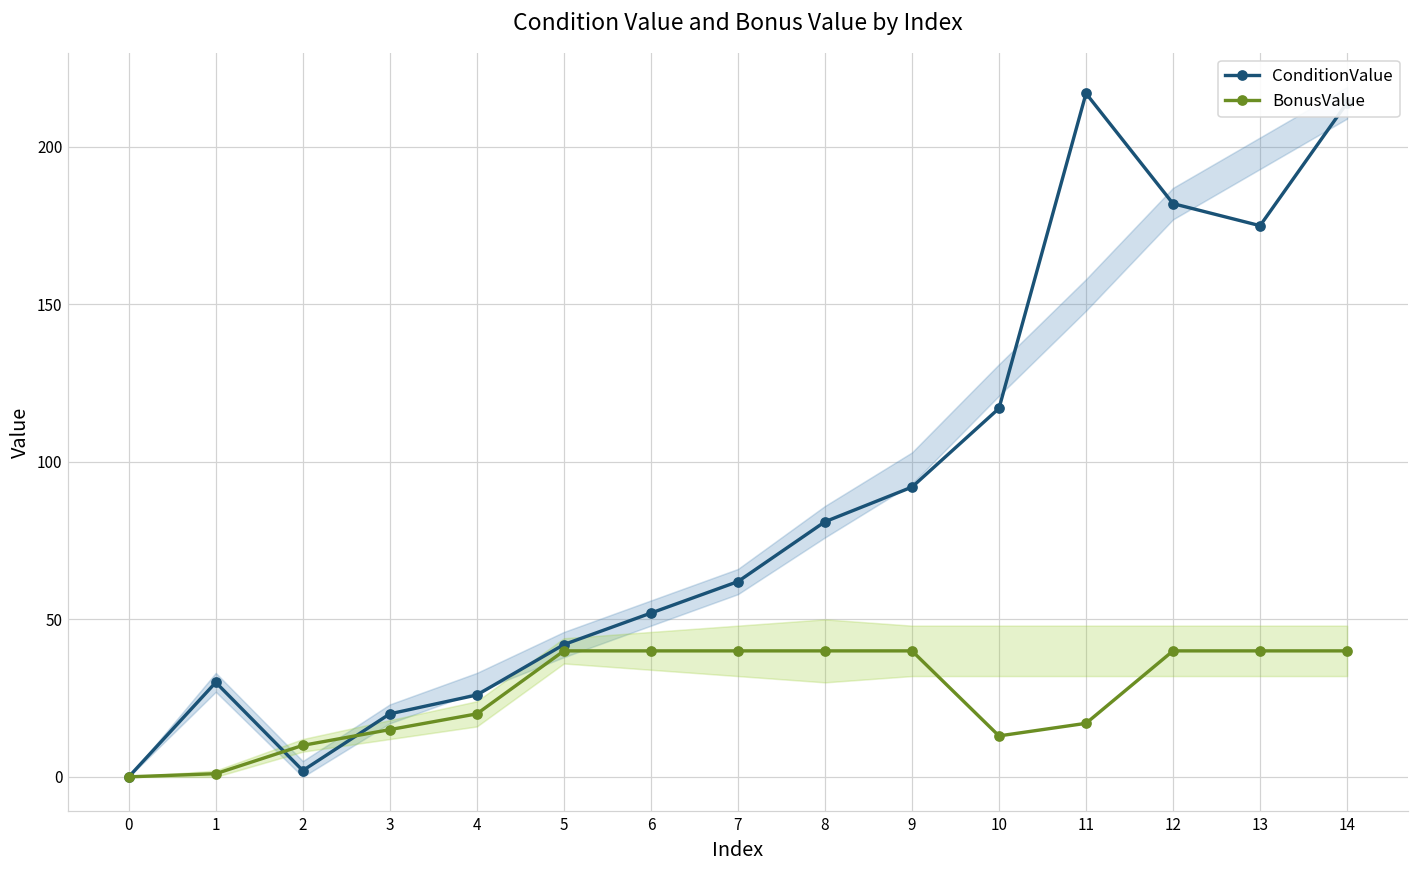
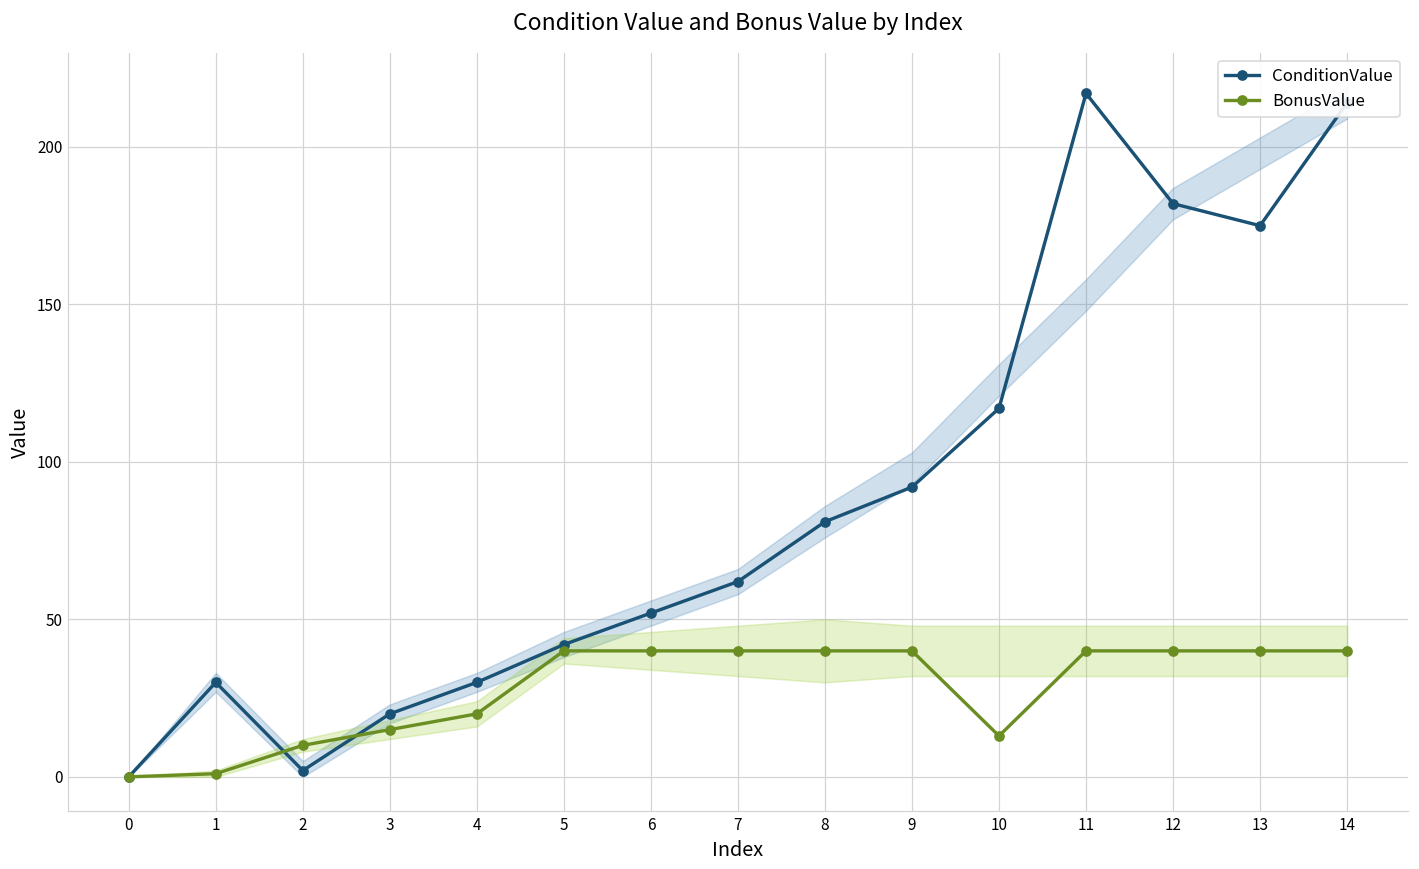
ConditionValue, 4: 26 -> 30
BonusValue, 11: 17 -> 40
